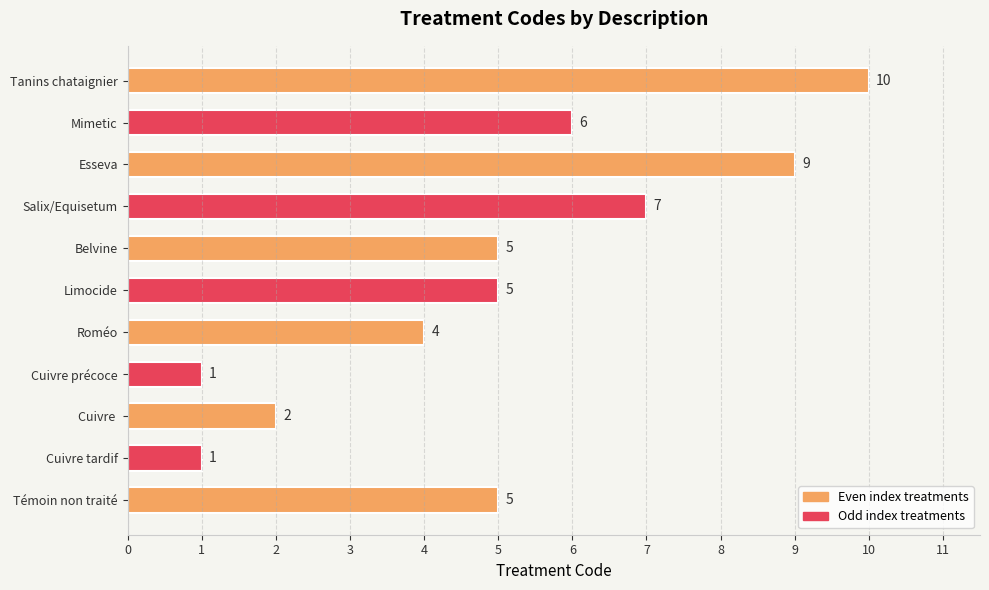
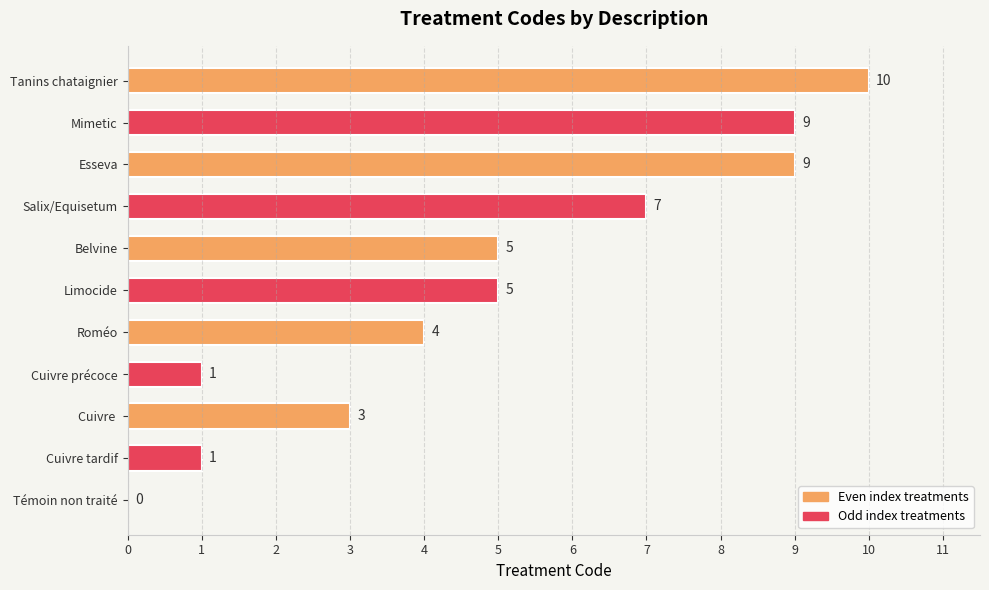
Mimetic: 6 -> 9
Cuivre: 2 -> 3
Témoin non traité: 5 -> 0
